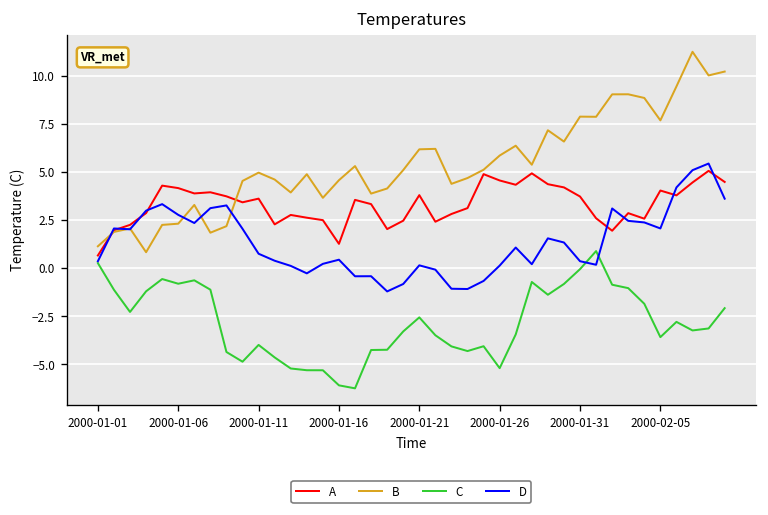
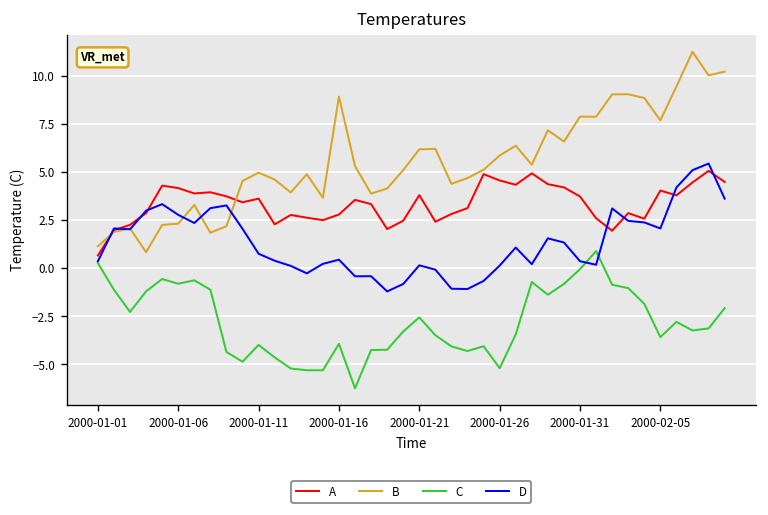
A, 2000-01-16: 1.3 -> 2.8
B, 2000-01-16: 4.6 -> 8.9
C, 2000-01-16: -6.1 -> -3.9
